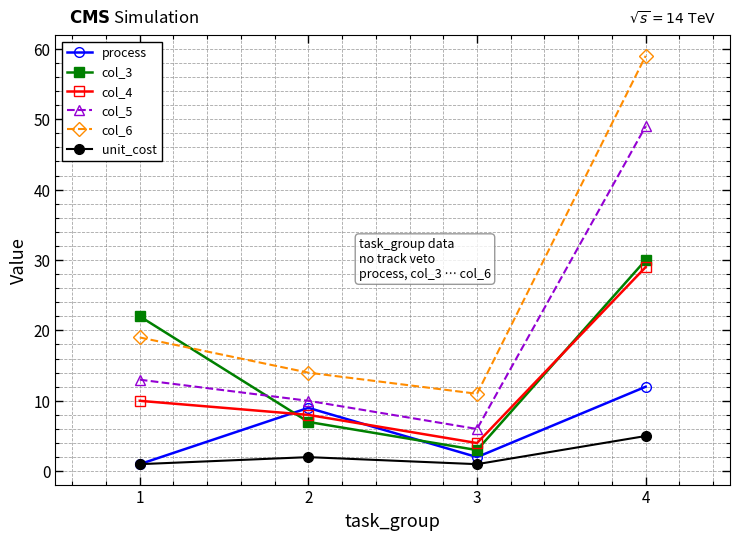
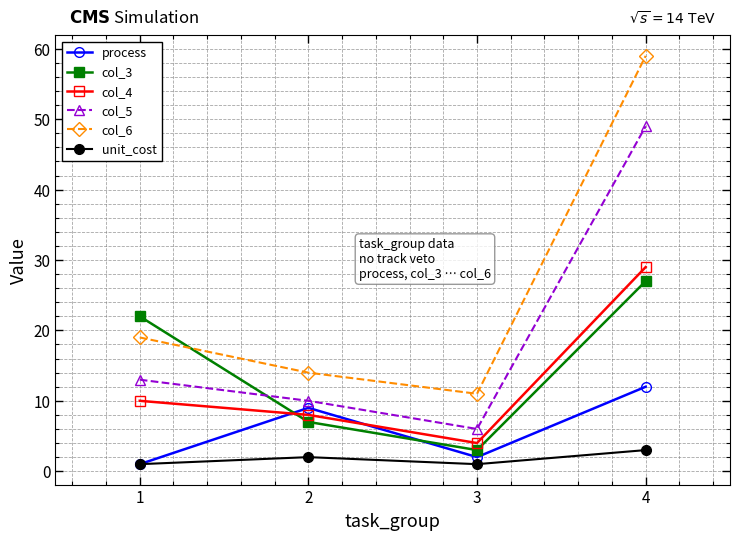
col_3, 4: 30 -> 27
unit_cost, 4: 5 -> 3
